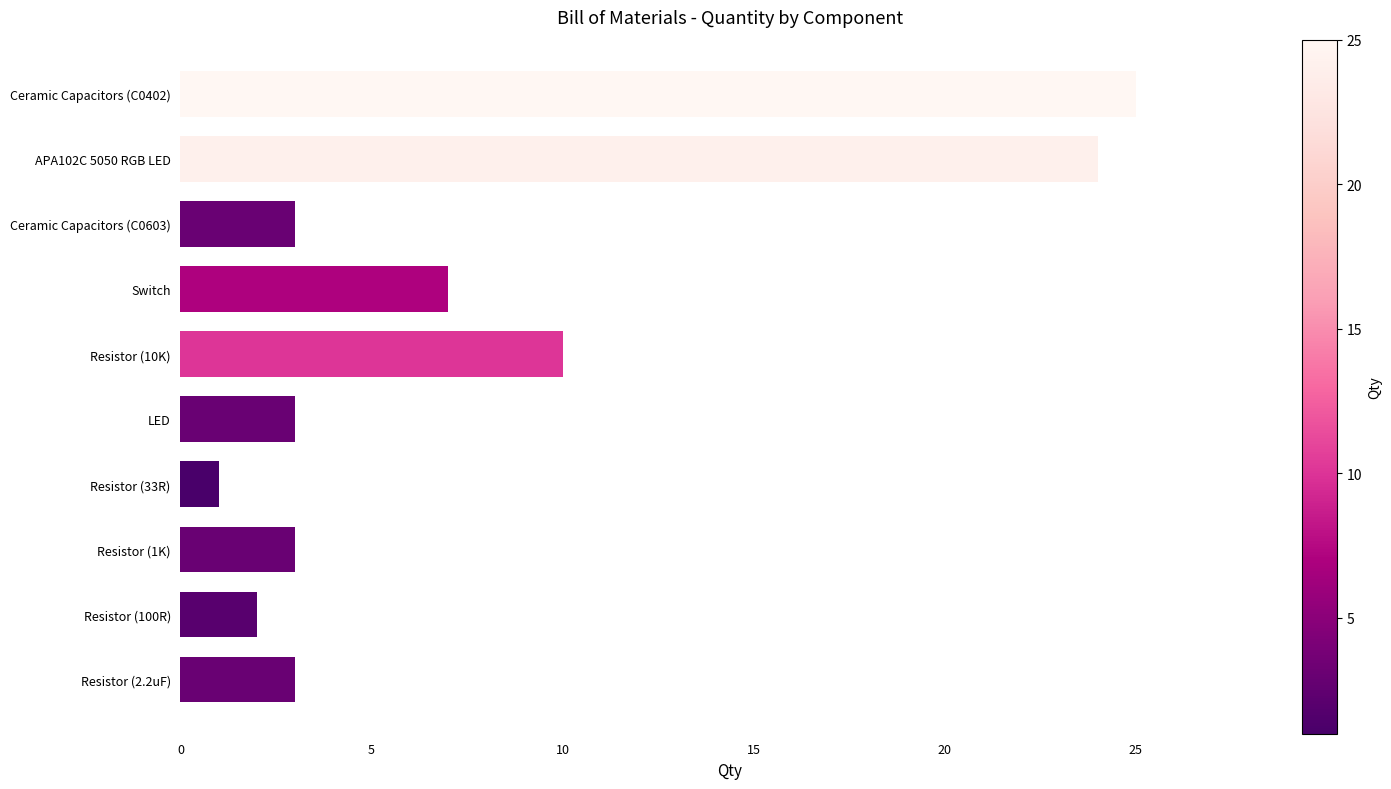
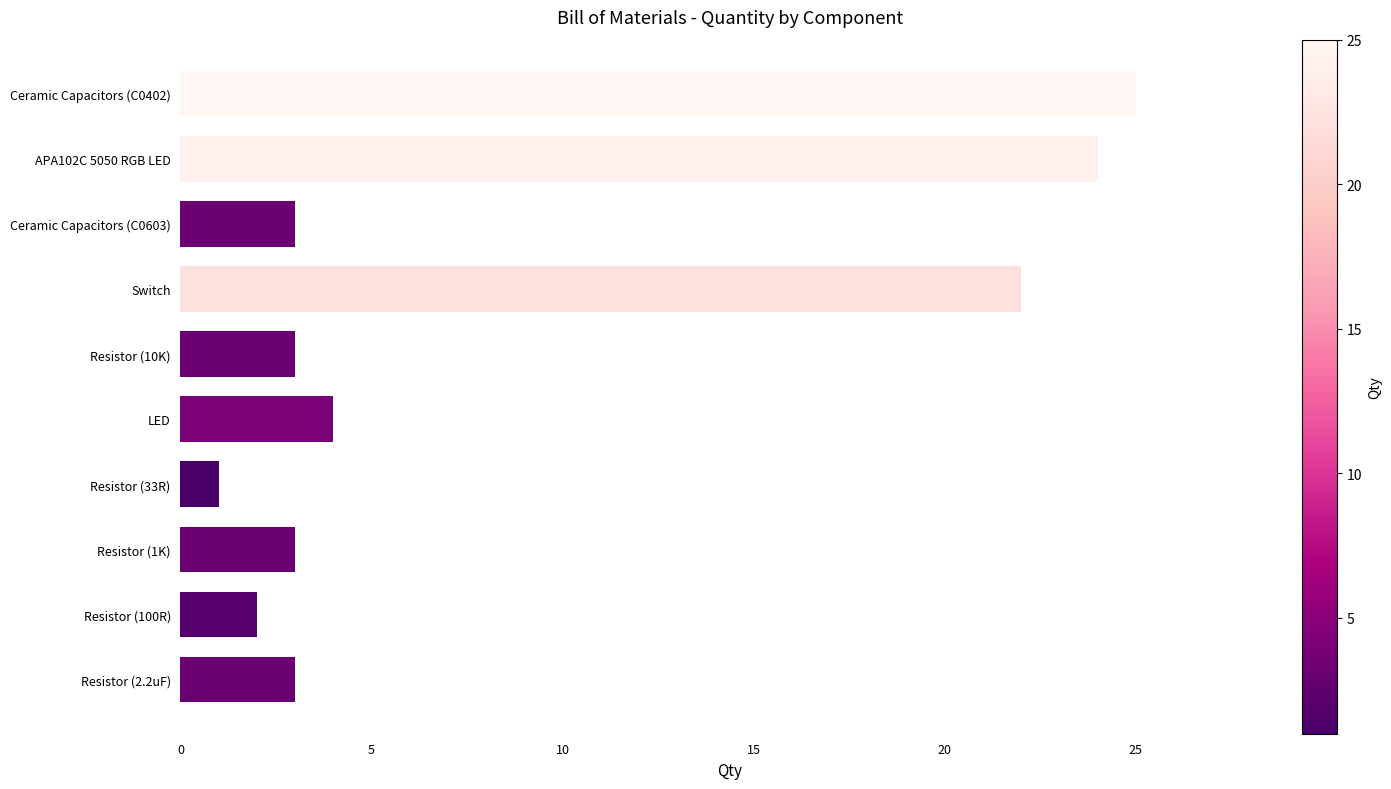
Switch: 7 -> 22
Resistor (10K): 10 -> 3
LED: 3 -> 4
